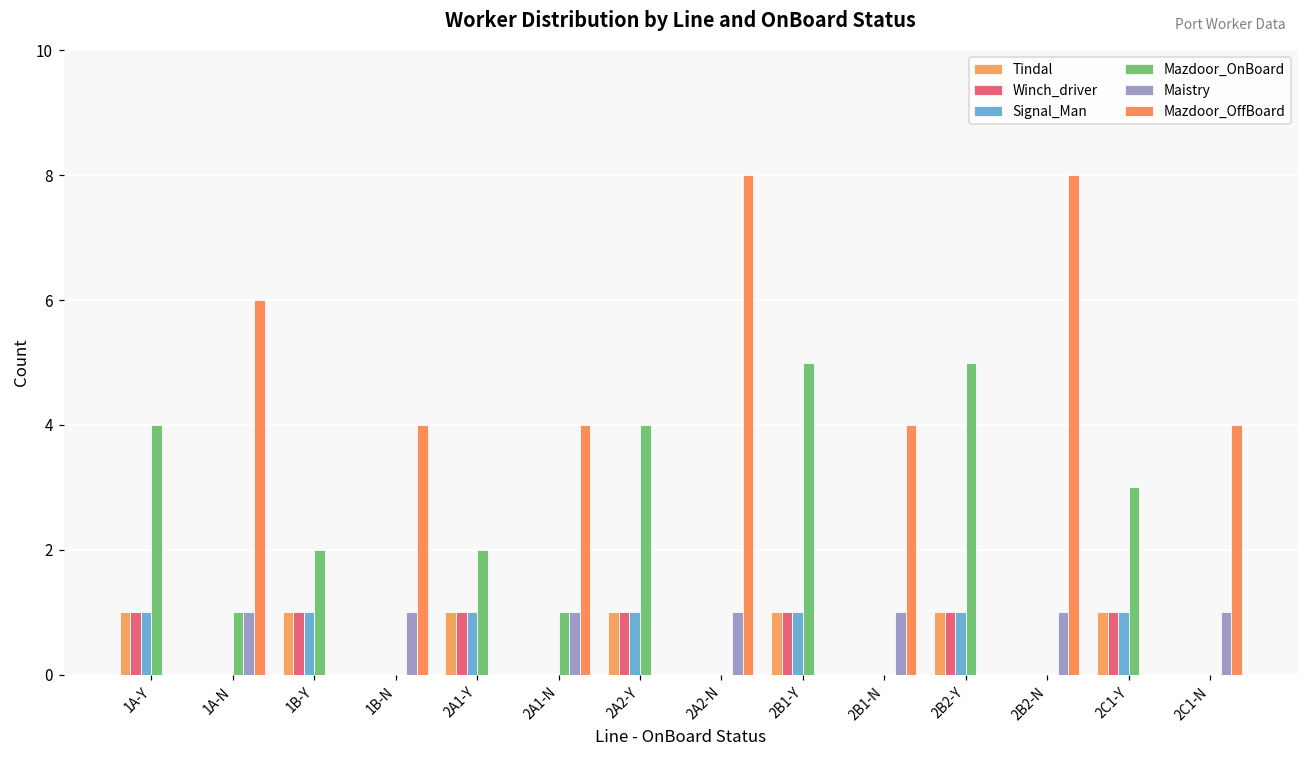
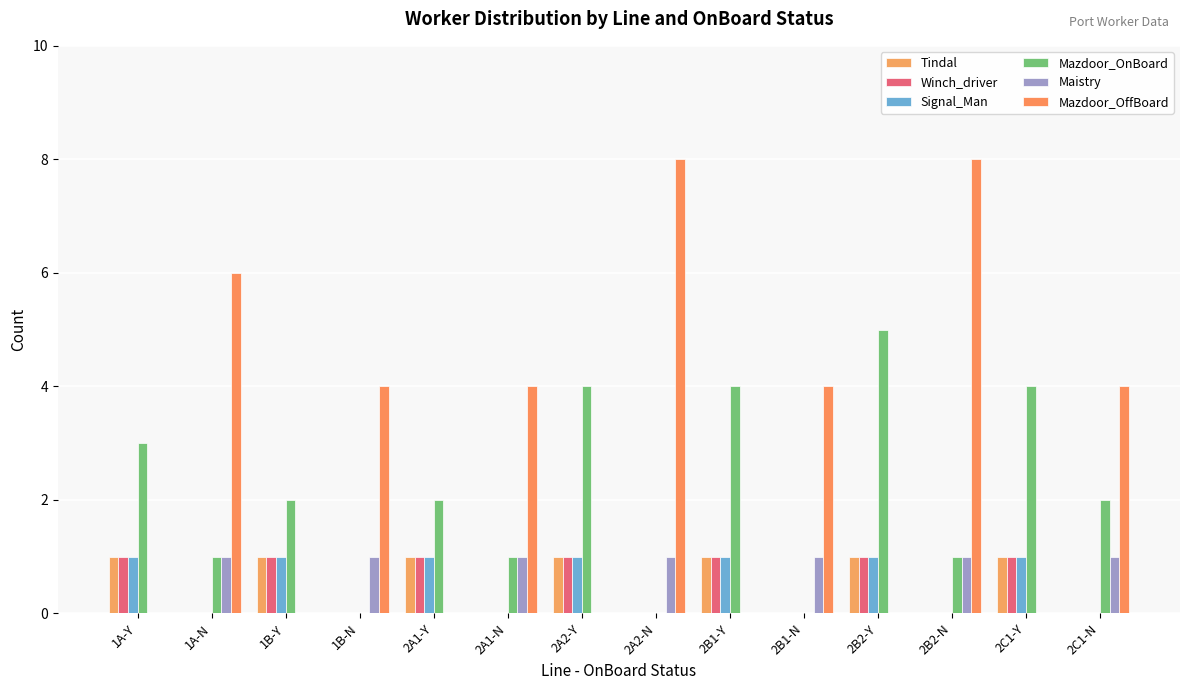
Mazdoor_OnBoard, 1A-Y: 4 -> 3
Mazdoor_OnBoard, 2B1-Y: 5 -> 4
Mazdoor_OnBoard, 2B2-N: 0 -> 1
Mazdoor_OnBoard, 2C1-Y: 3 -> 4
Mazdoor_OnBoard, 2C1-N: 0 -> 2
